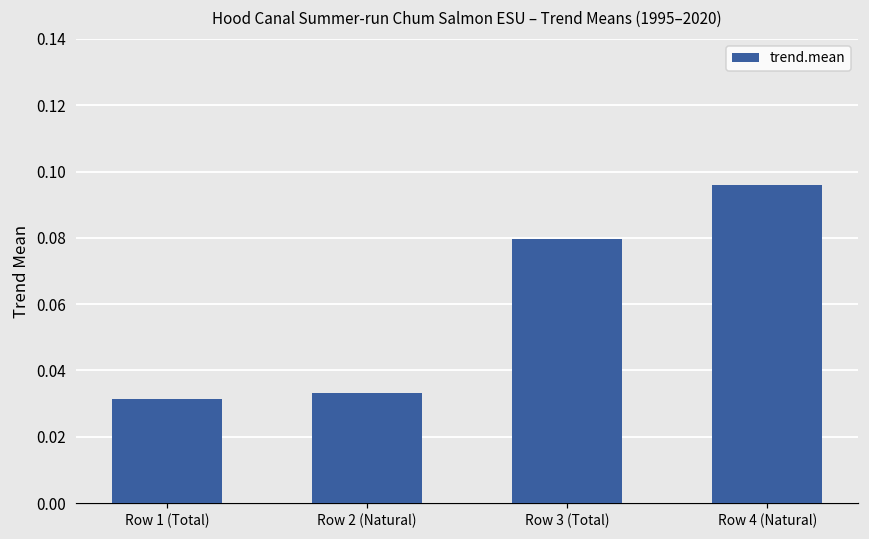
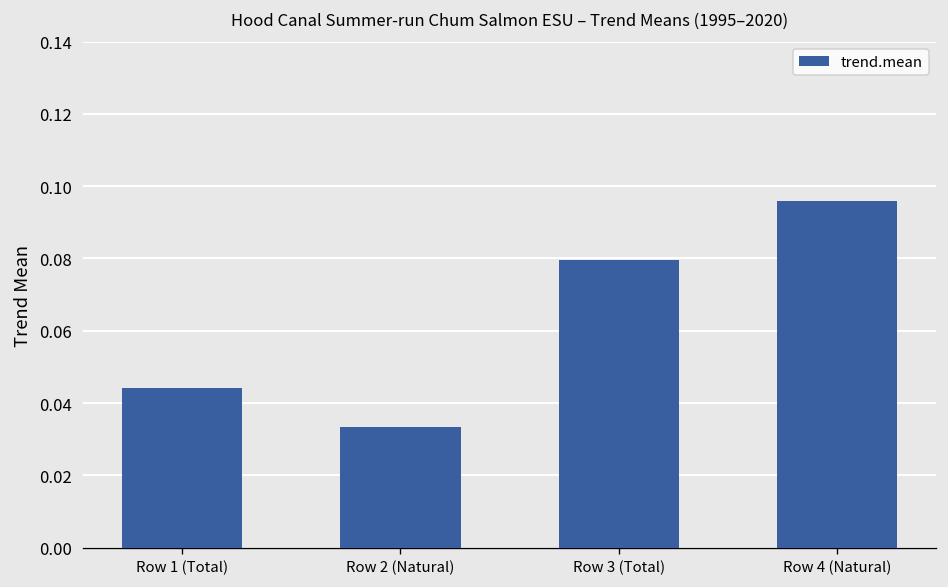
Row 1 (Total): 0.031 -> 0.044
